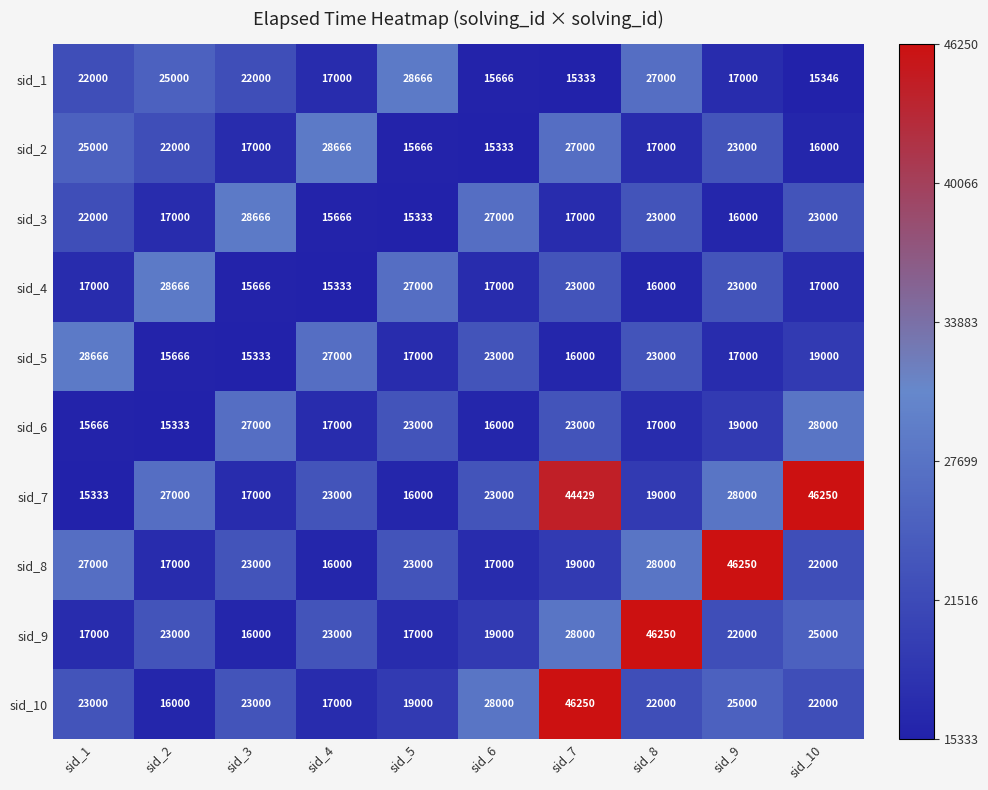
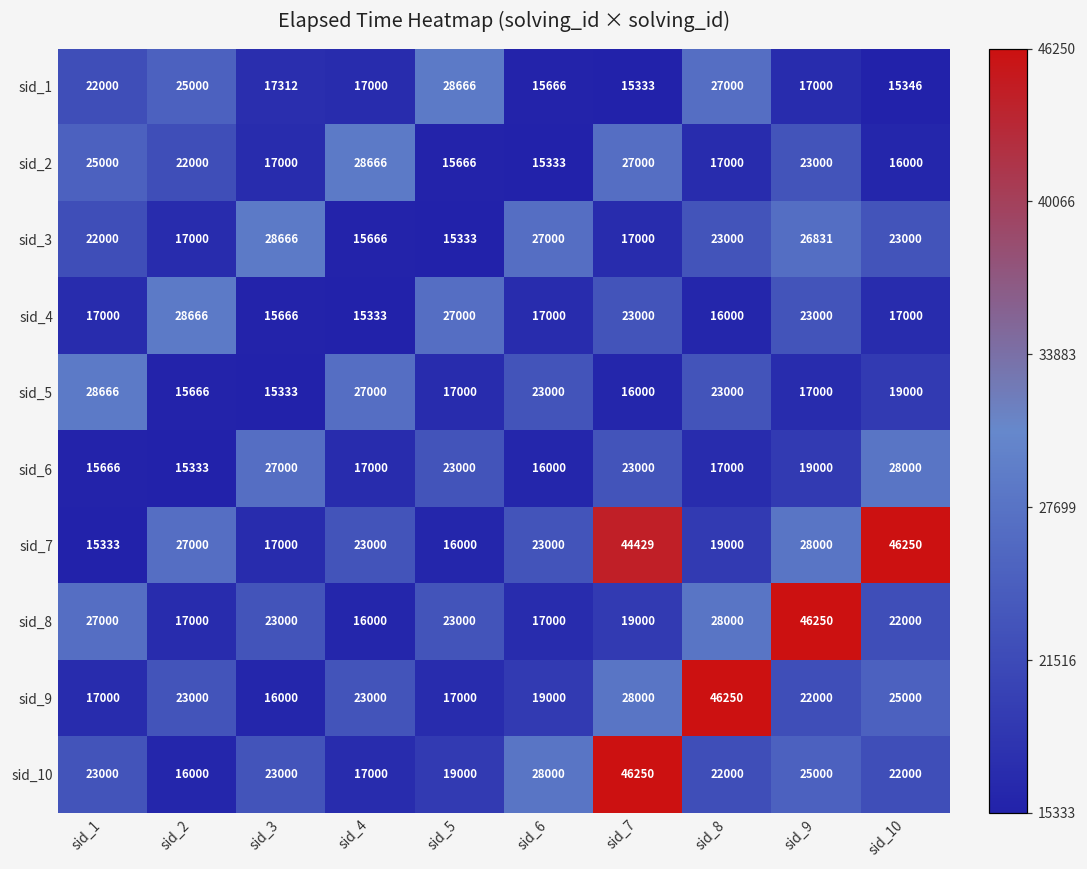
sid_1, sid_3: 22000 -> 17312
sid_3, sid_9: 16000 -> 26831
